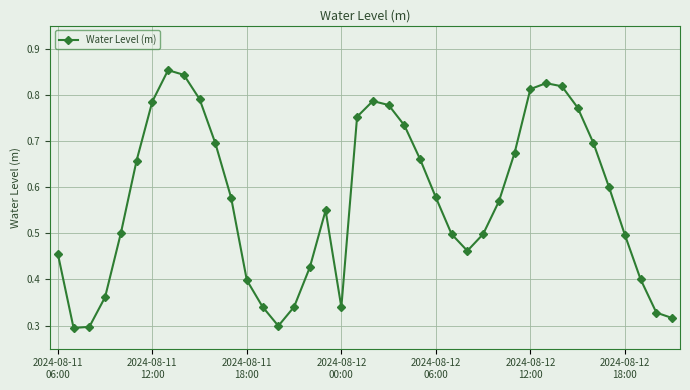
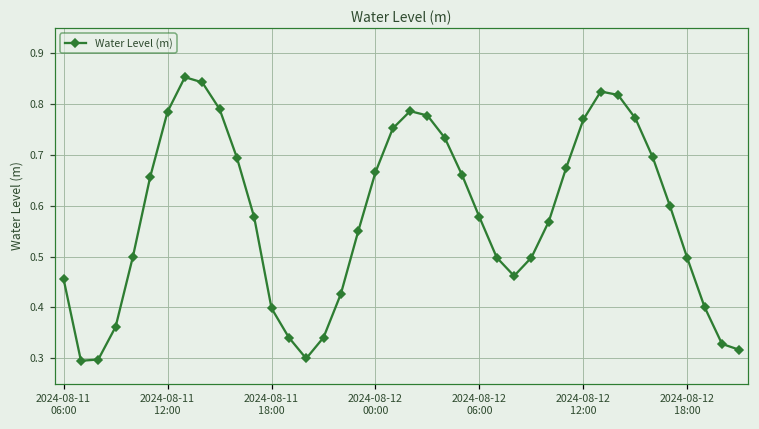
2024-08-12 00:00: 0.34 -> 0.67
2024-08-12 12:00: 0.81 -> 0.77
